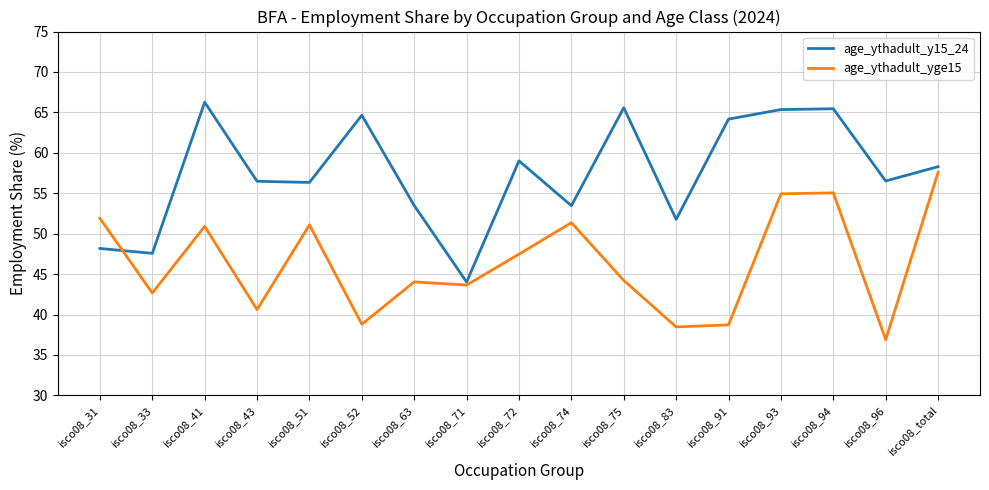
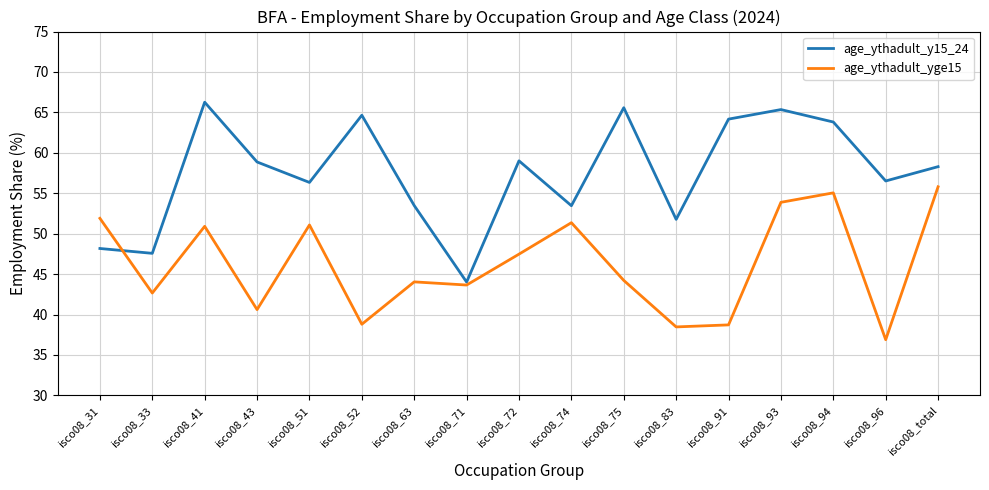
age_ythadult_y15_24, isco08_43: 56 -> 59
age_ythadult_yge15, isco08_93: 55 -> 54
age_ythadult_y15_24, isco08_94: 65 -> 64
age_ythadult_yge15, isco08_total: 58 -> 56
